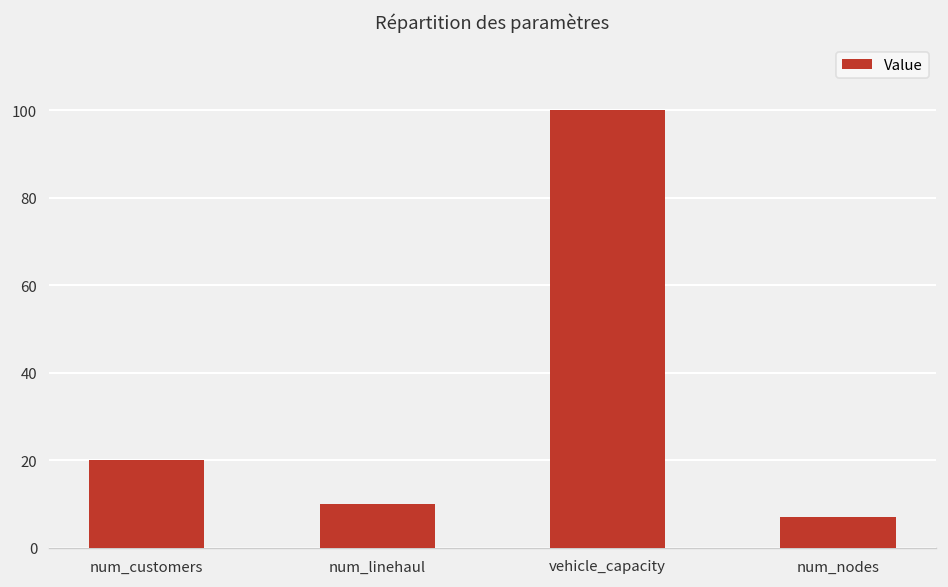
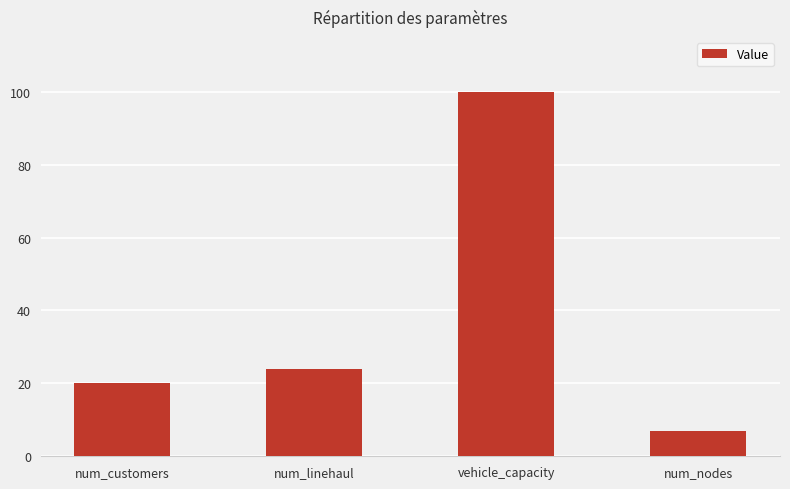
num_linehaul: 10 -> 24
